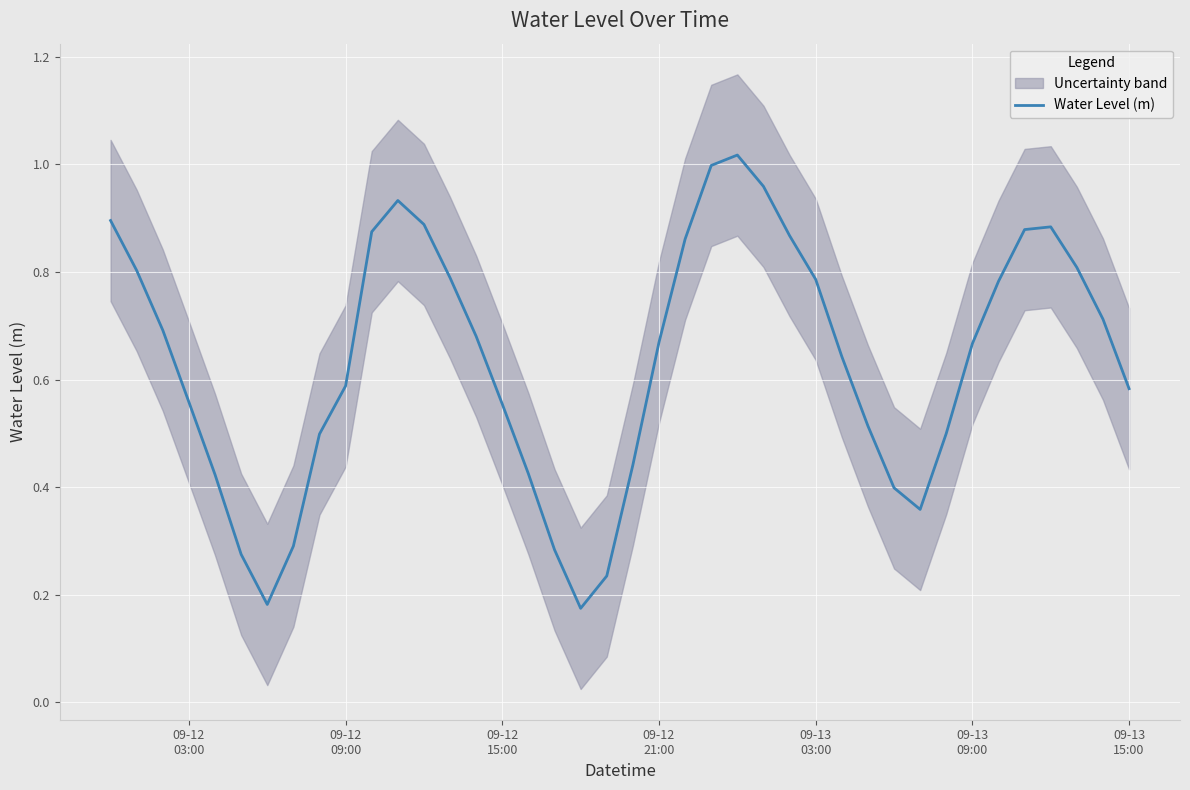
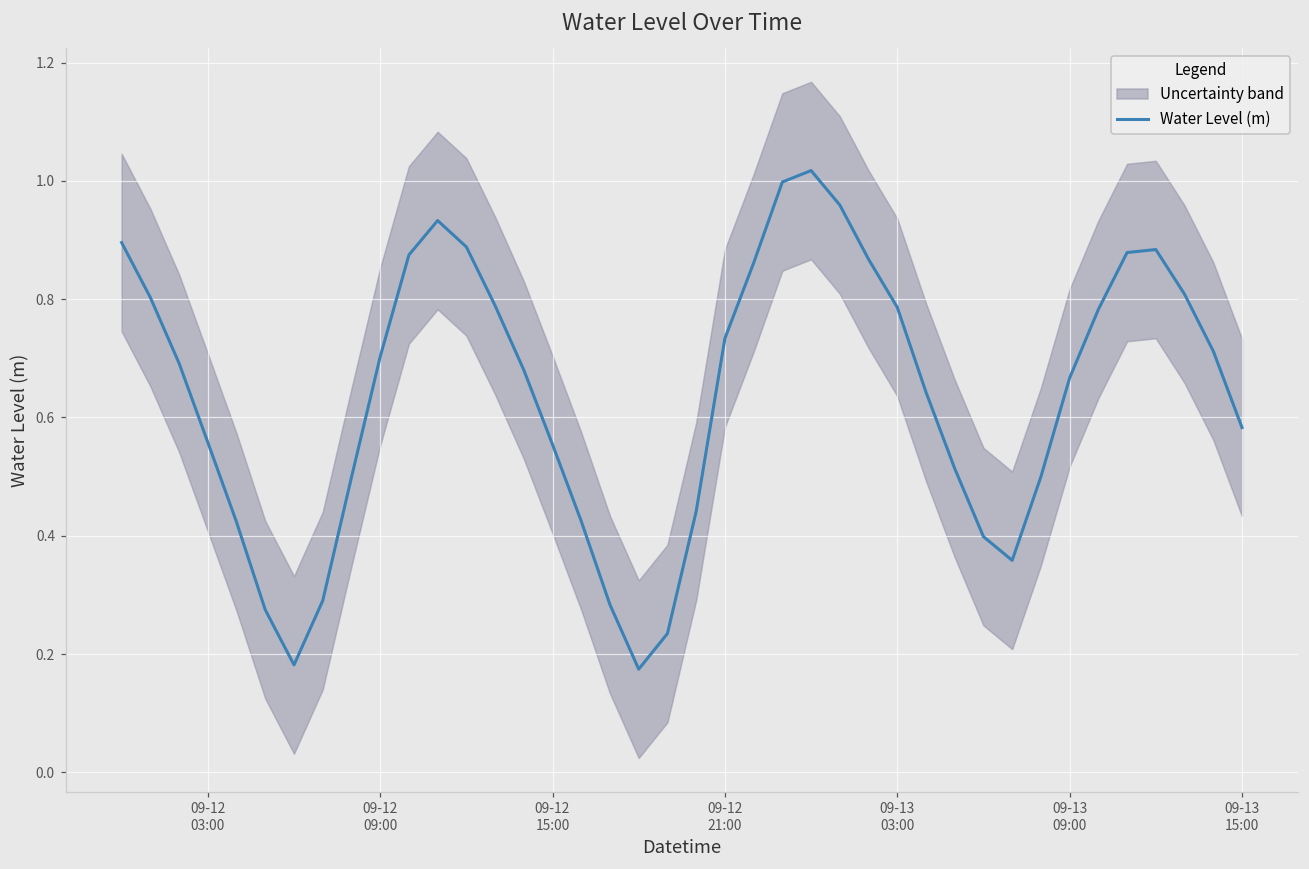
Water Level (m), 09-12 09:00: 0.59 -> 0.70
Water Level (m), 09-12 21:00: 0.67 -> 0.73
